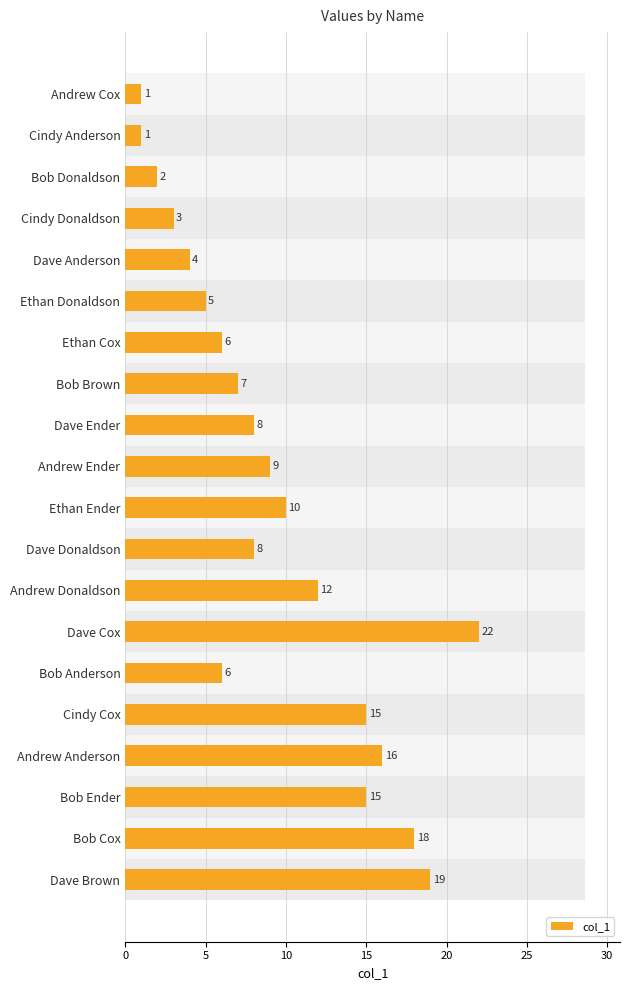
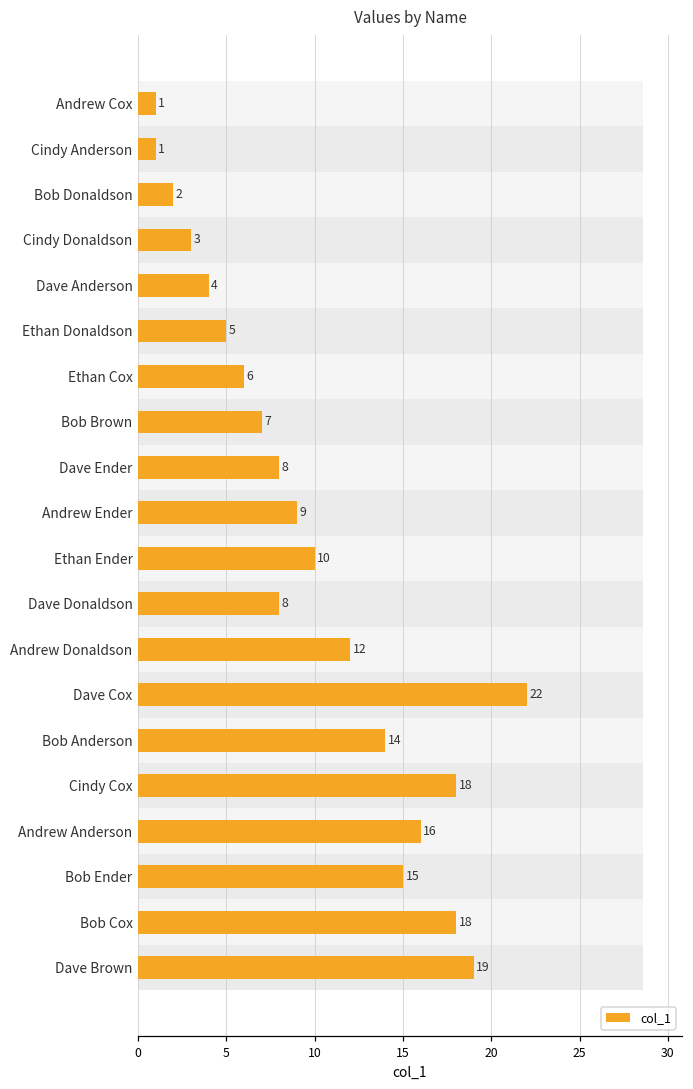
col_1, Bob Anderson: 6 -> 14
col_1, Cindy Cox: 15 -> 18
